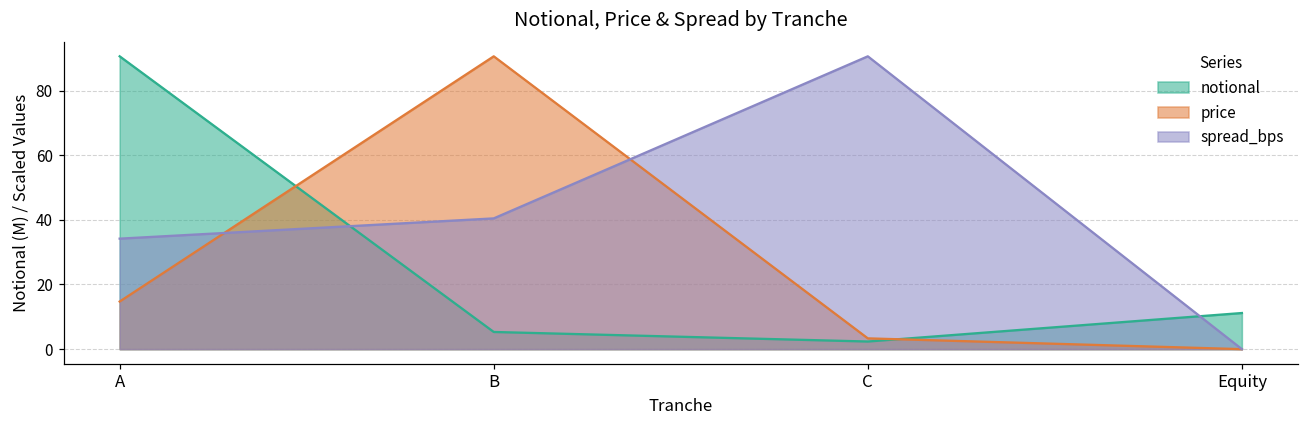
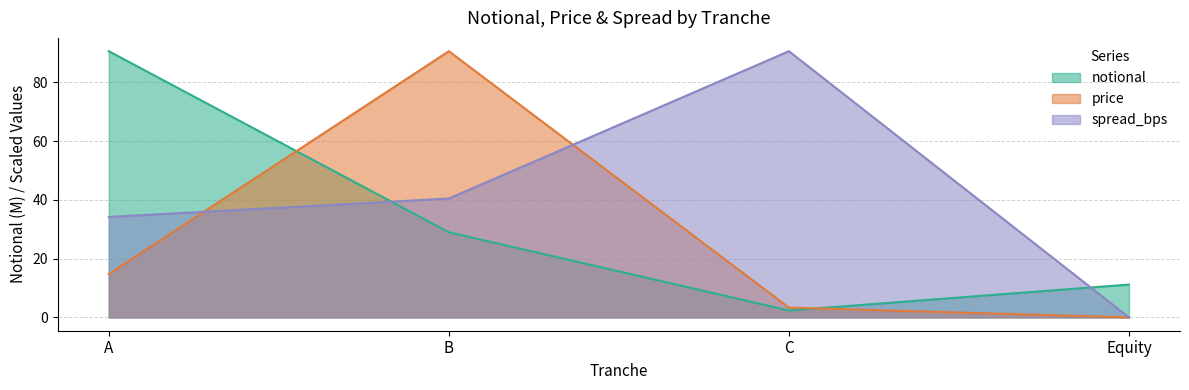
notional, B: 5 -> 29
